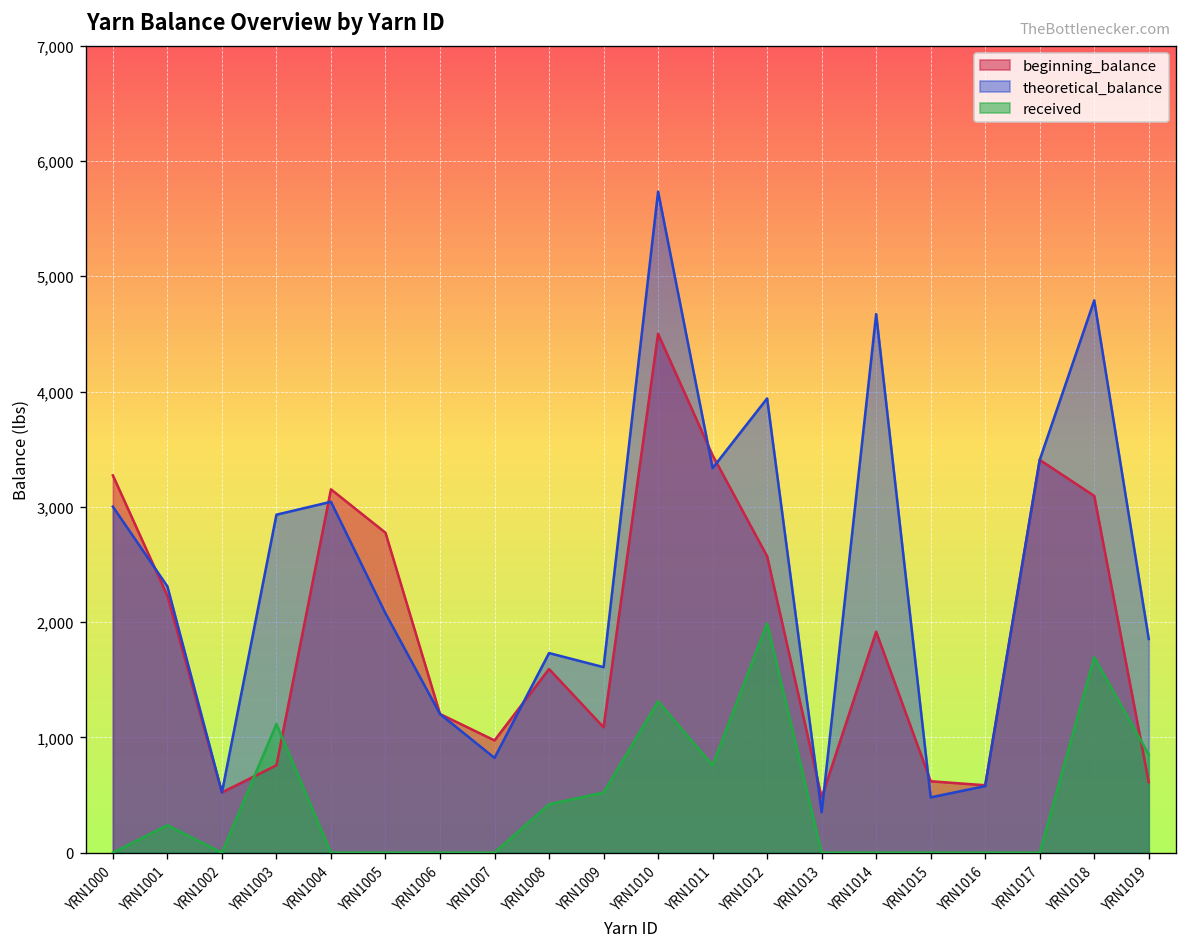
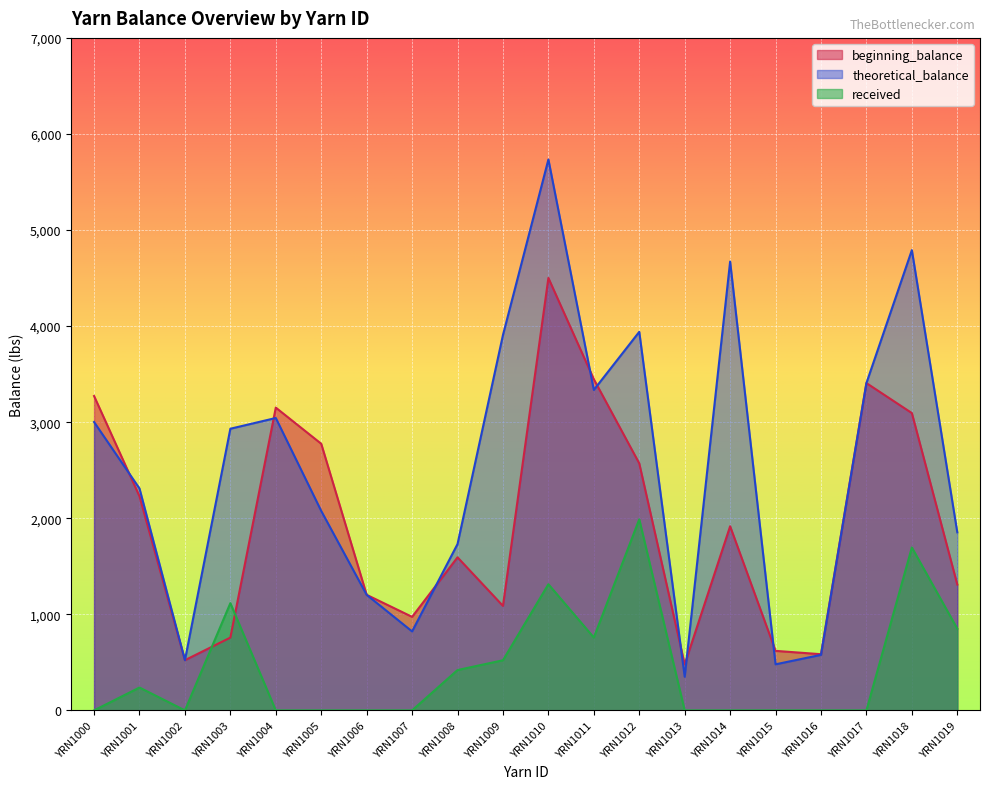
theoretical_balance, YRN1009: 1,600 -> 3,900
beginning_balance, YRN1019: 600 -> 1,300
